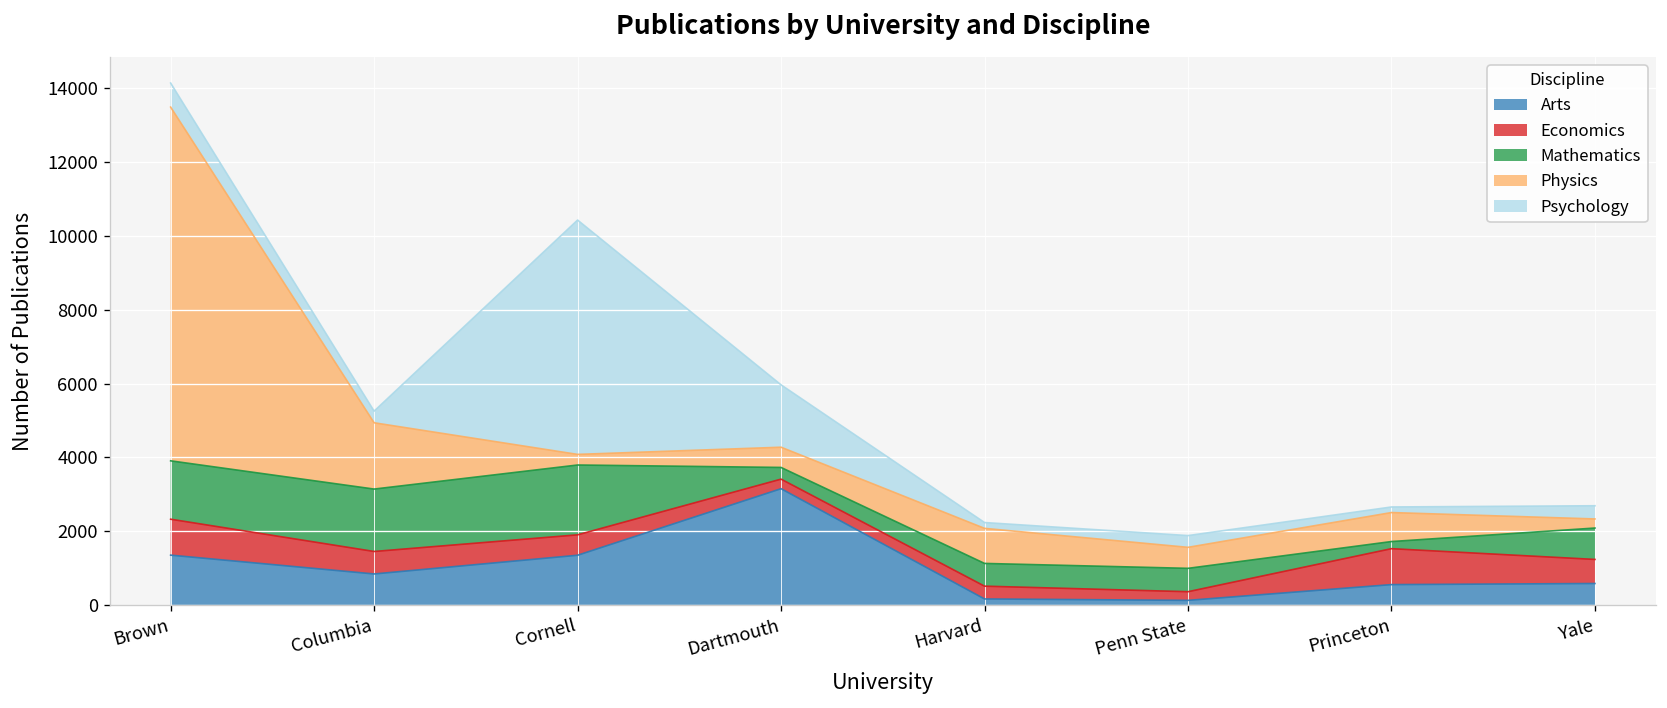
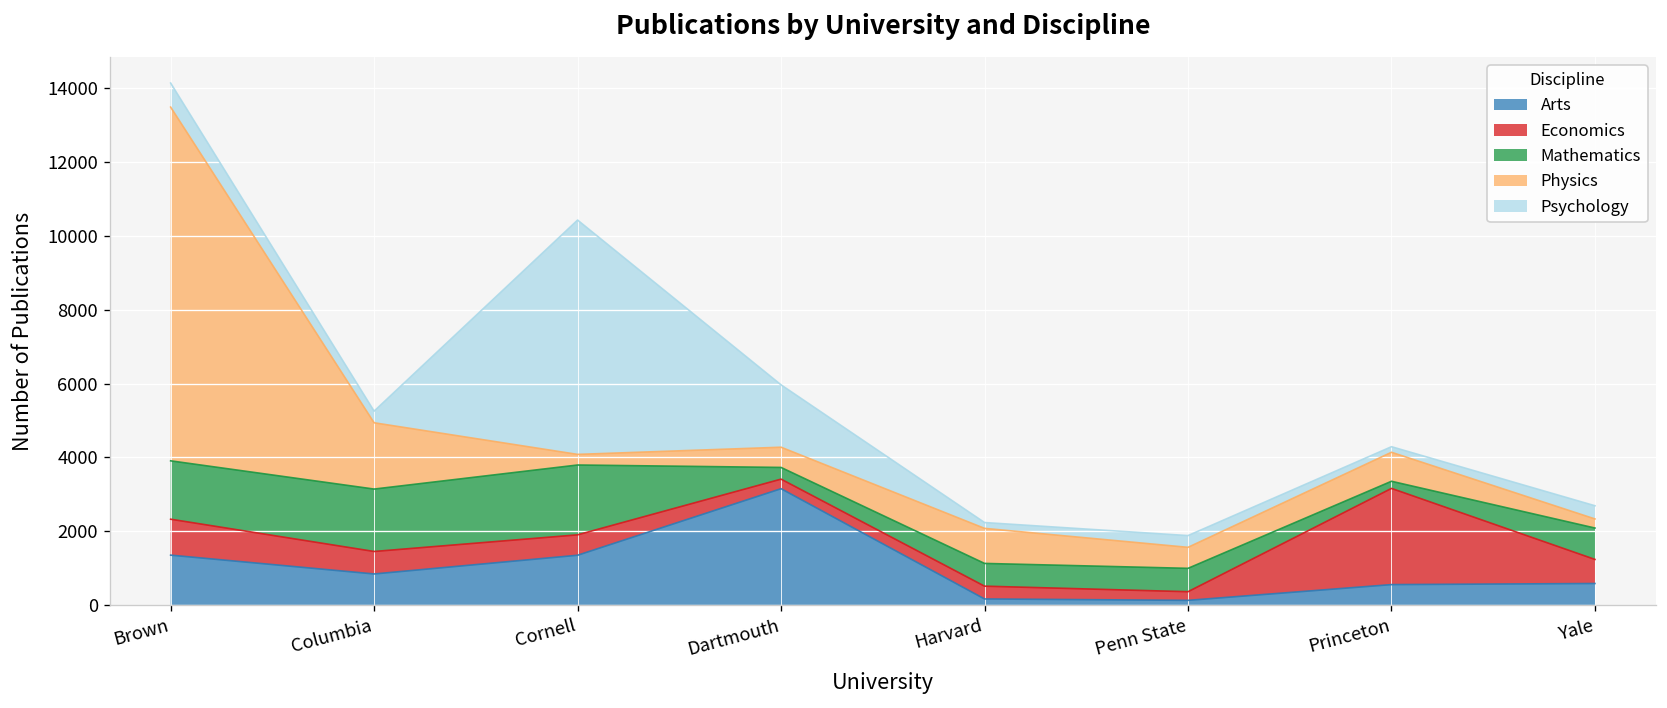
Economics, Princeton: 1000 -> 2600
